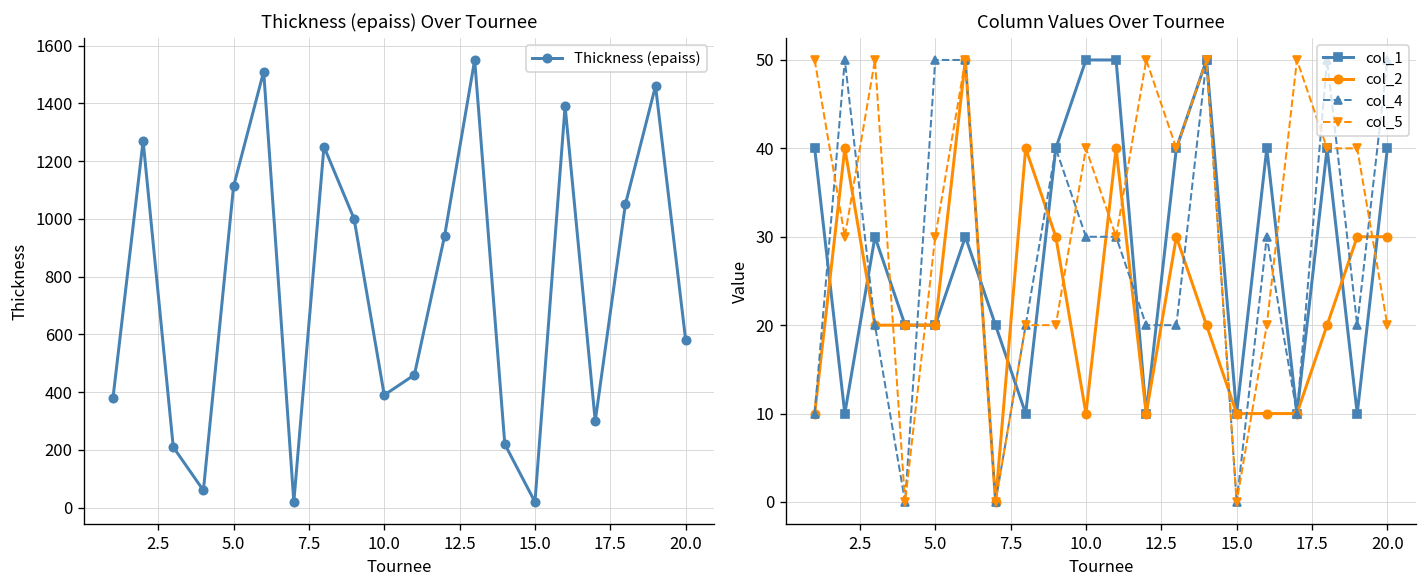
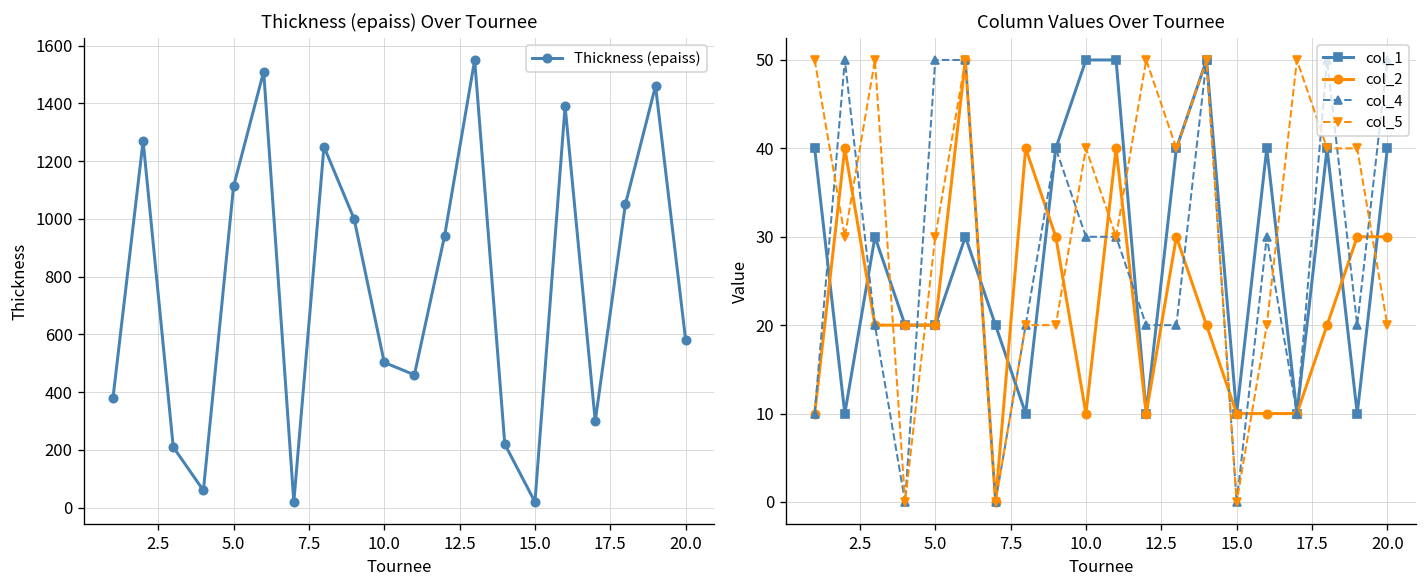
Thickness (epaiss) Over Tournee, 10.0: 390 -> 500
